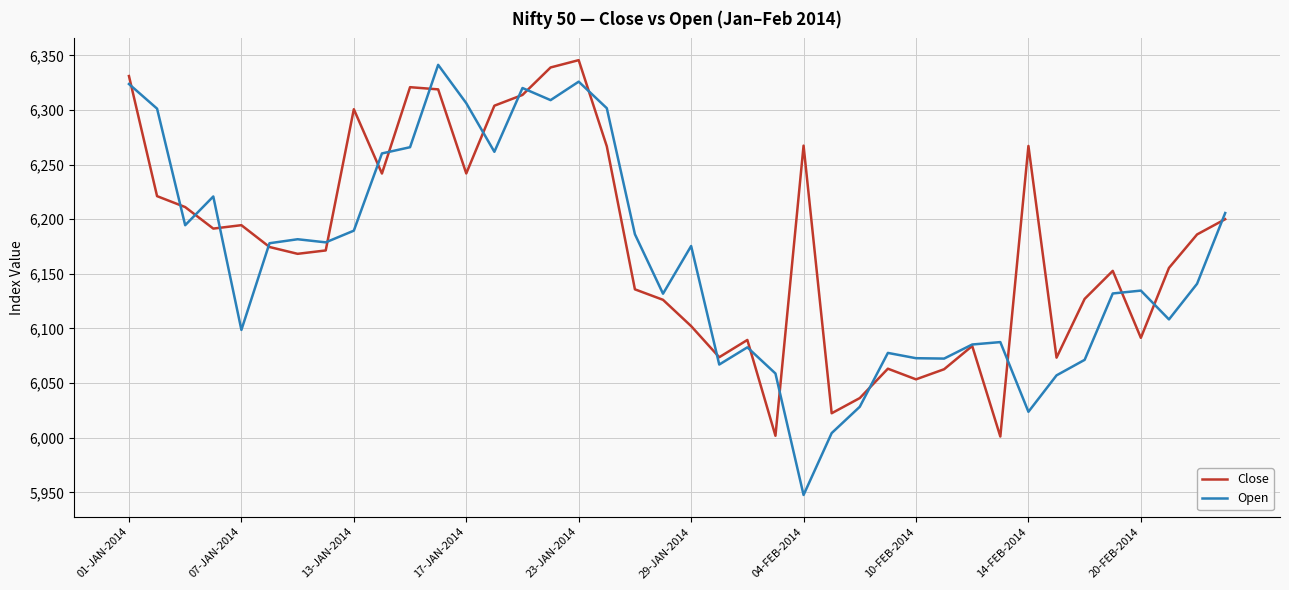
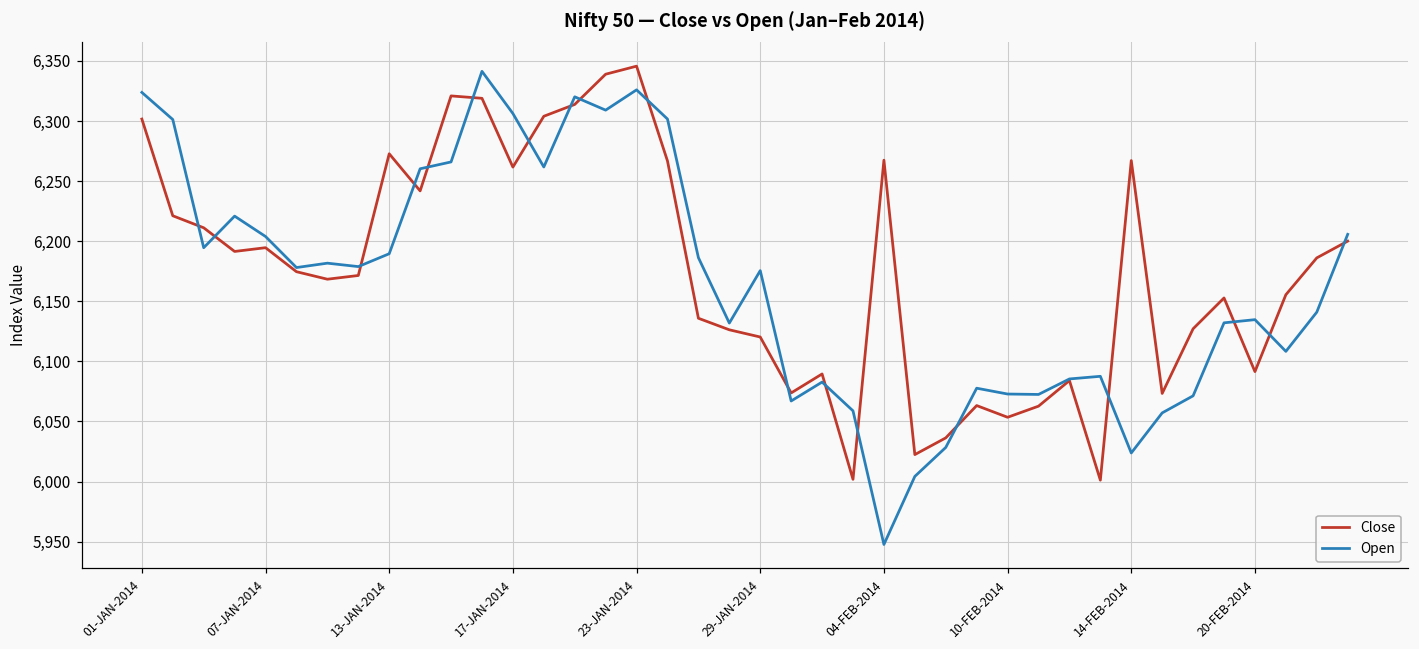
Close, 01-JAN-2014: 6,331 -> 6,302
Open, 07-JAN-2014: 6,099 -> 6,204
Close, 13-JAN-2014: 6,301 -> 6,273
Close, 17-JAN-2014: 6,242 -> 6,262
Close, 29-JAN-2014: 6,102 -> 6,120
